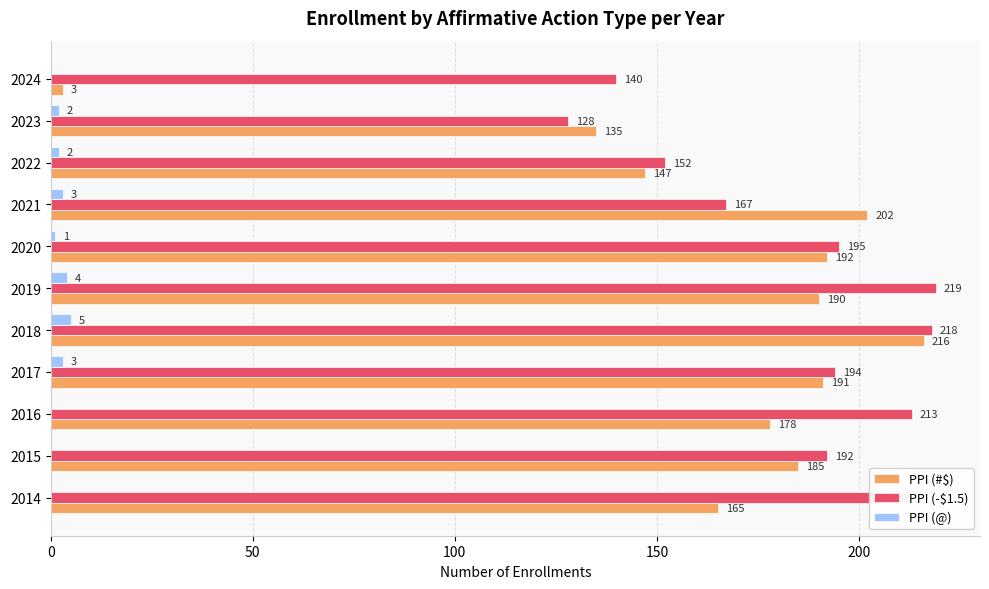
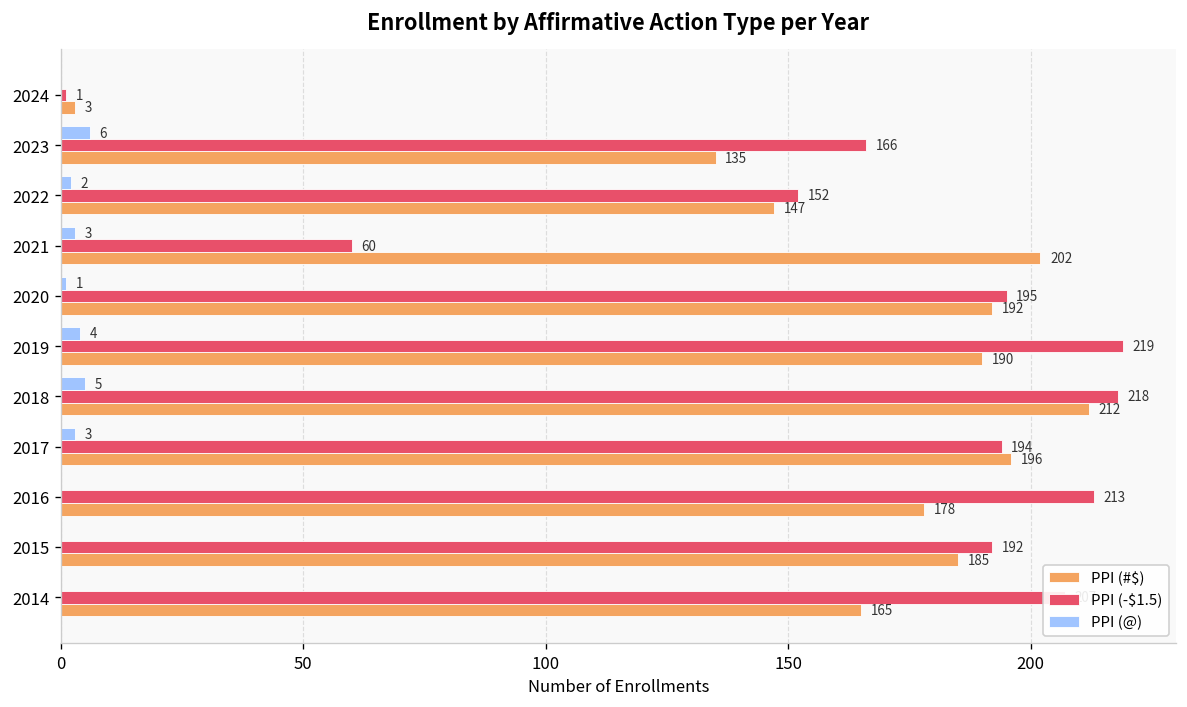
PPI (-$1.5), 2024: 140 -> 1
PPI (@), 2023: 2 -> 6
PPI (-$1.5), 2023: 128 -> 166
PPI (-$1.5), 2021: 167 -> 60
PPI (#$), 2018: 216 -> 212
PPI (#$), 2017: 191 -> 196
